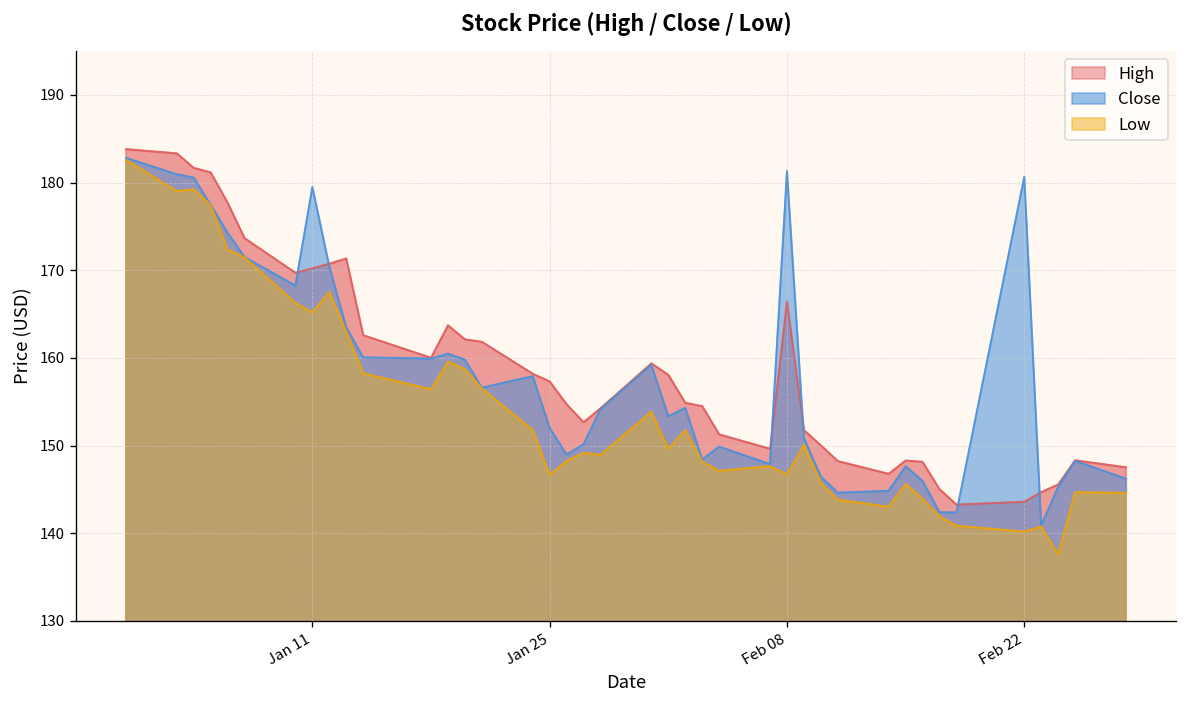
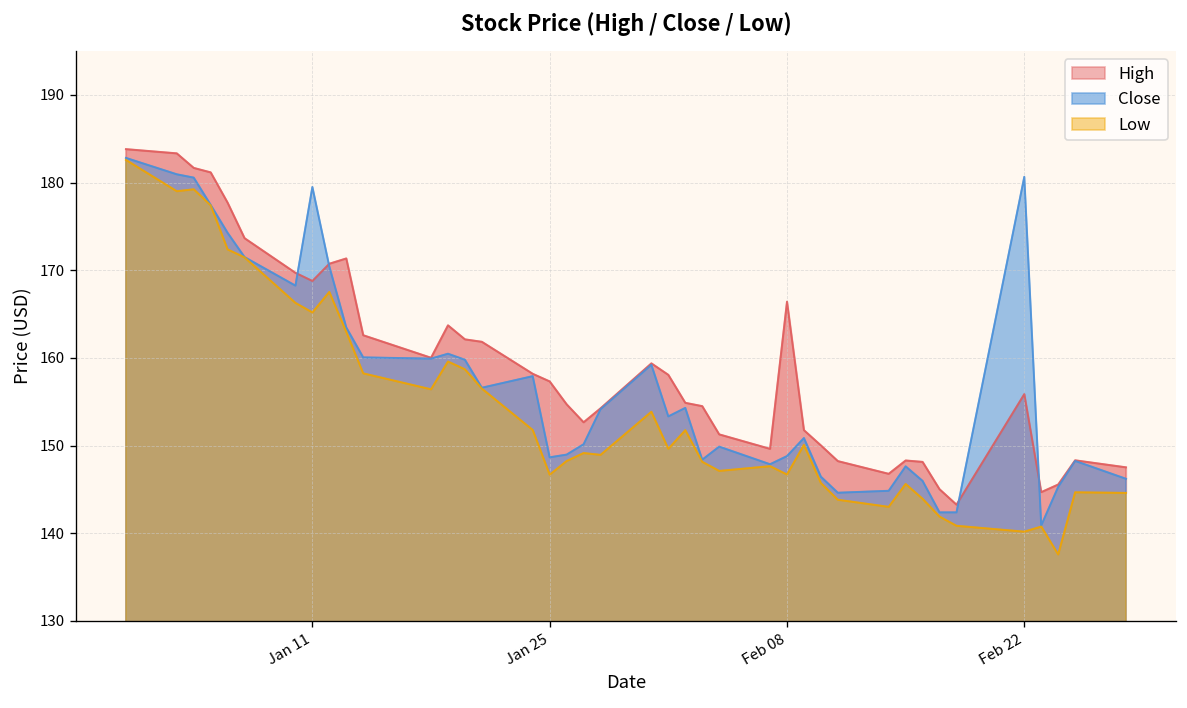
High, Jan 11: 170 -> 169
Close, Jan 25: 152 -> 149
Close, Feb 08: 181 -> 149
High, Feb 22: 144 -> 156
